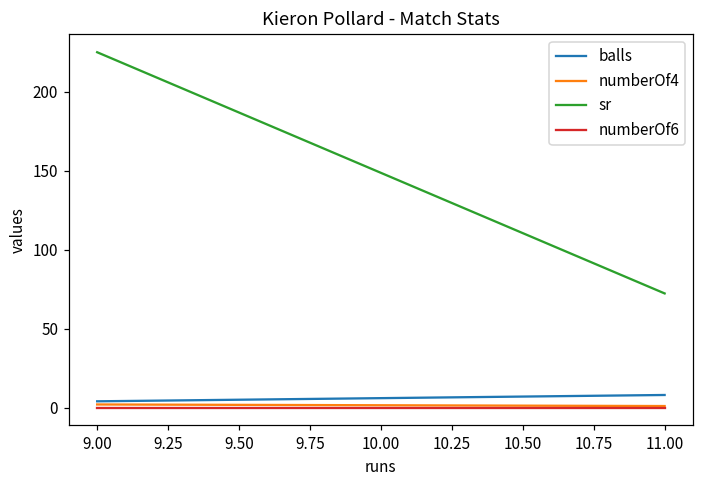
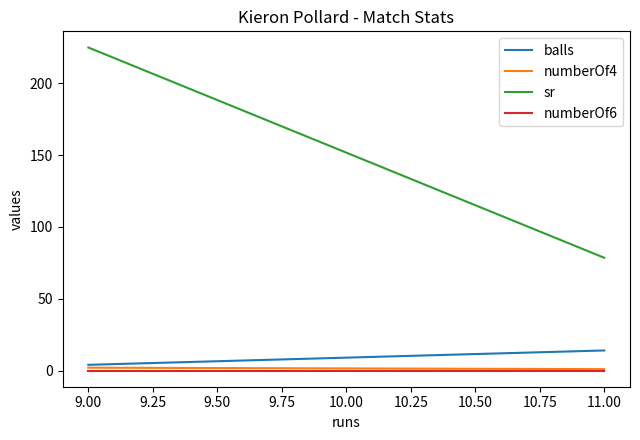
balls, 11.00: 8 -> 14
sr, 11.00: 72 -> 79
